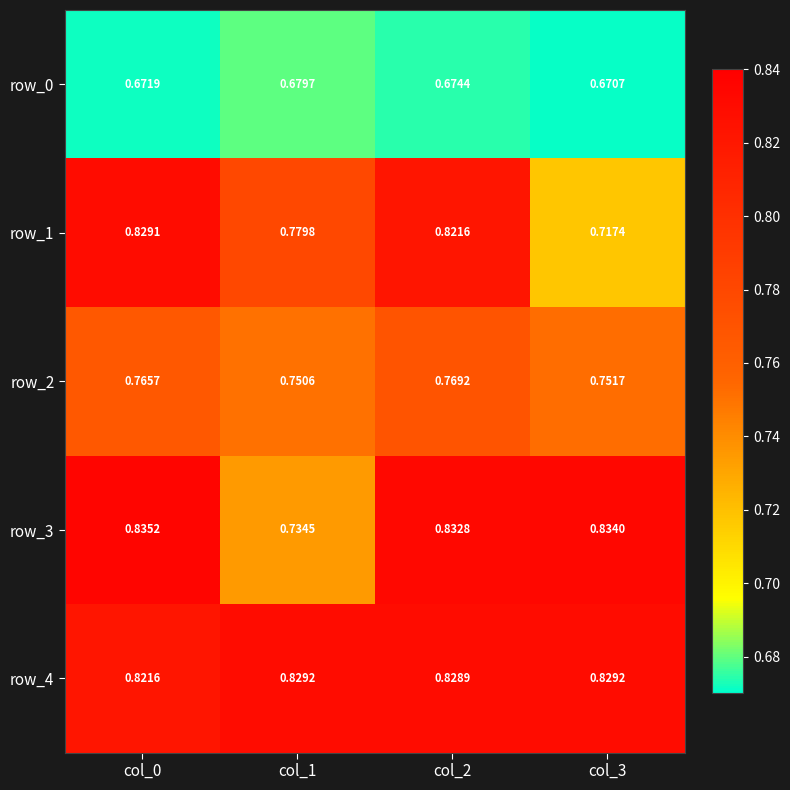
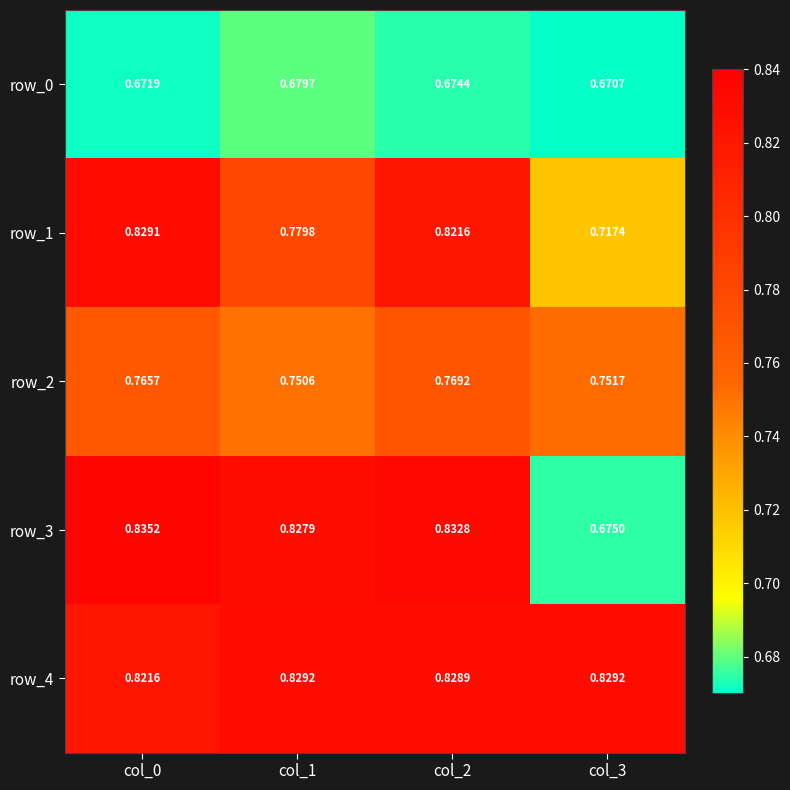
row_3, col_1: 0.7345 -> 0.8279
row_3, col_3: 0.8340 -> 0.6750
